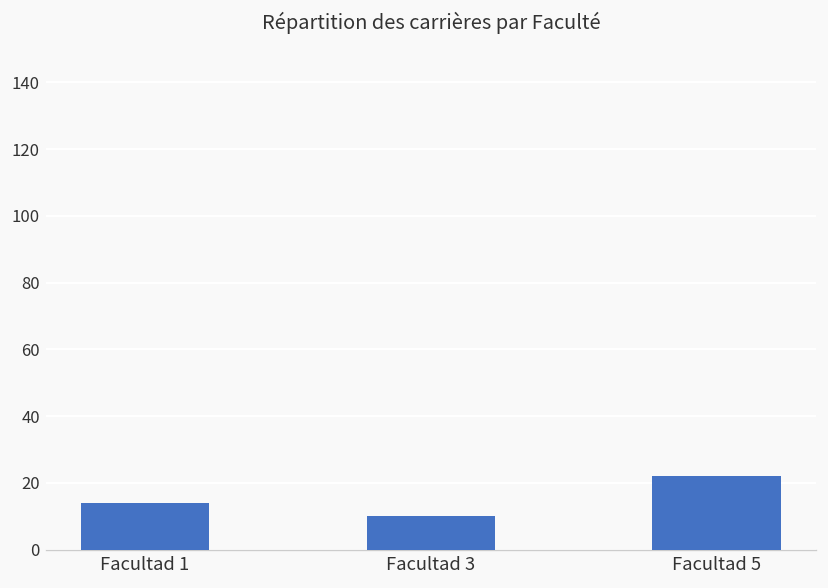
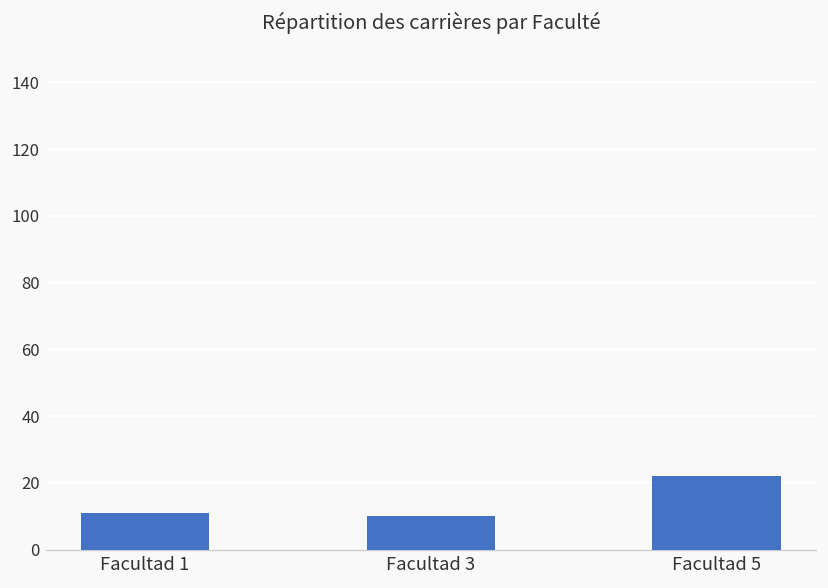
Facultad 1: 14 -> 11
